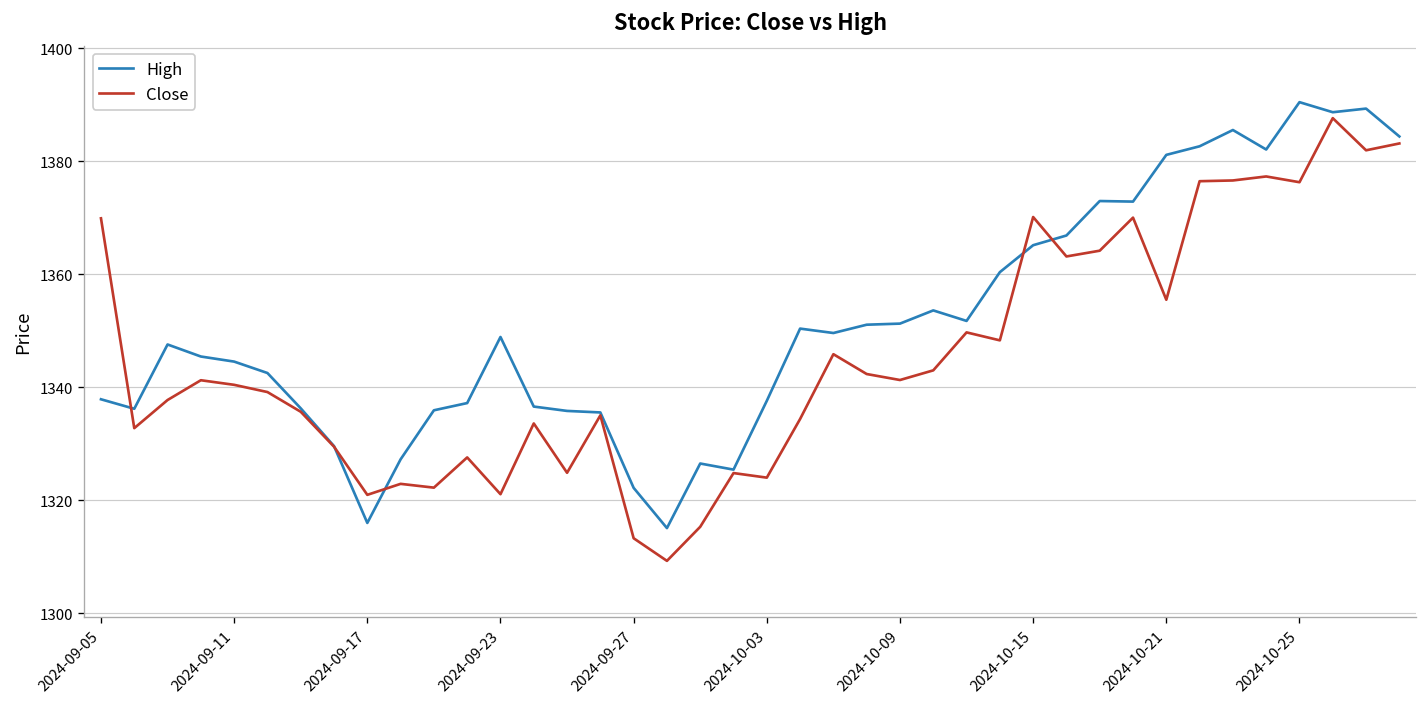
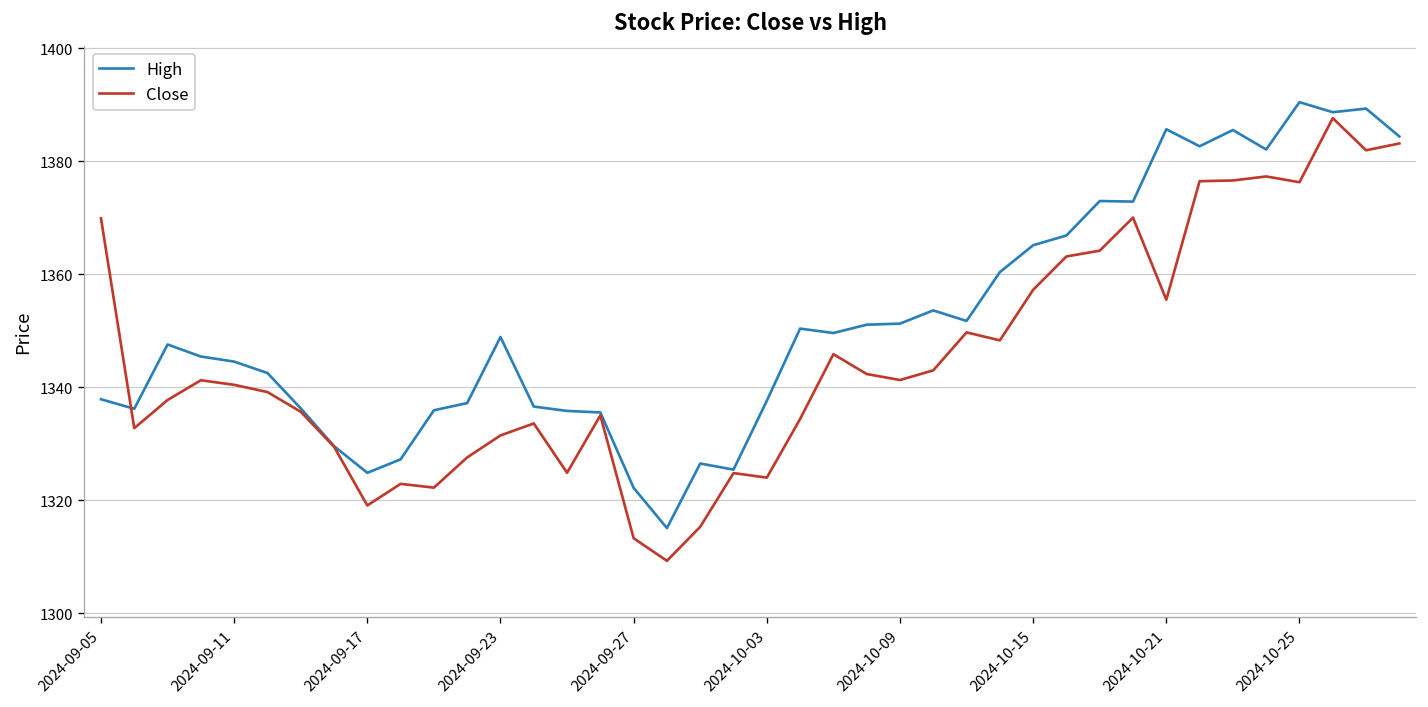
High, 2024-09-17: 1316 -> 1325
Close, 2024-09-17: 1321 -> 1319
Close, 2024-09-23: 1321 -> 1332
Close, 2024-10-15: 1370 -> 1357
High, 2024-10-21: 1381 -> 1386
